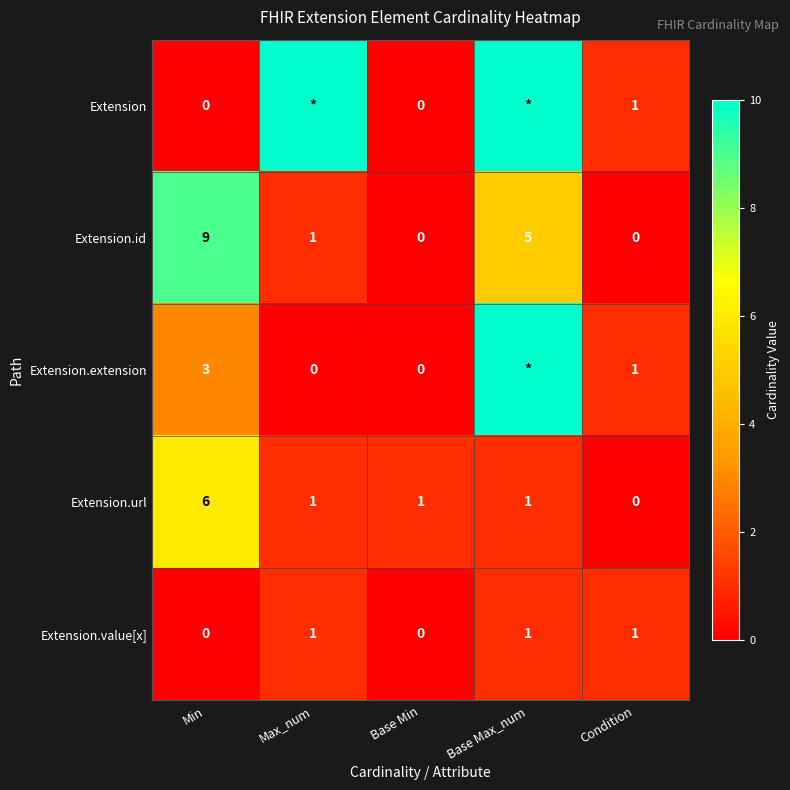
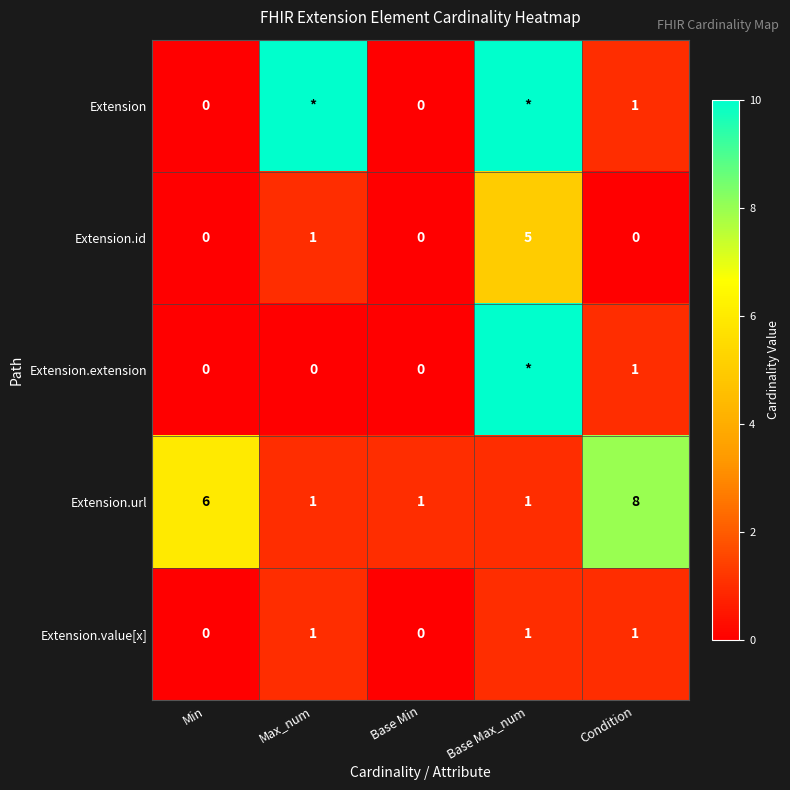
Extension.id, Min: 9 -> 0
Extension.extension, Min: 3 -> 0
Extension.url, Condition: 0 -> 8
